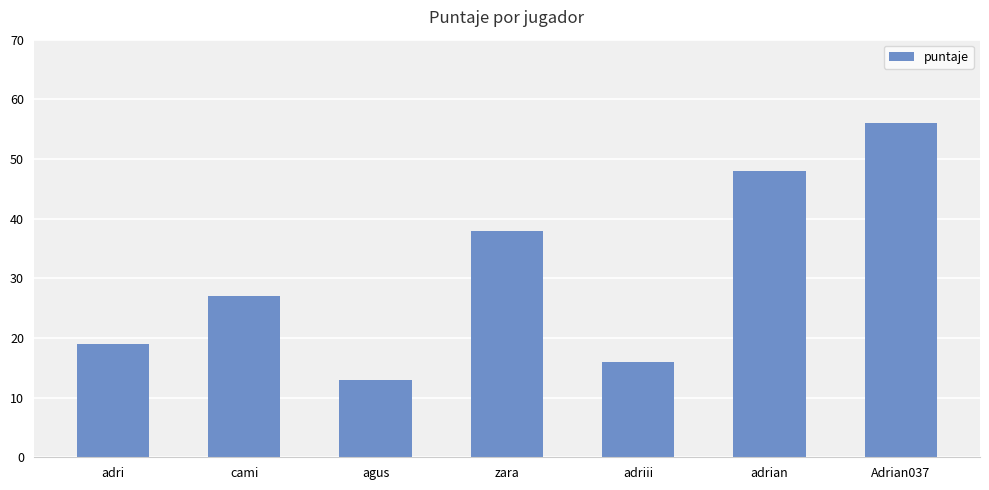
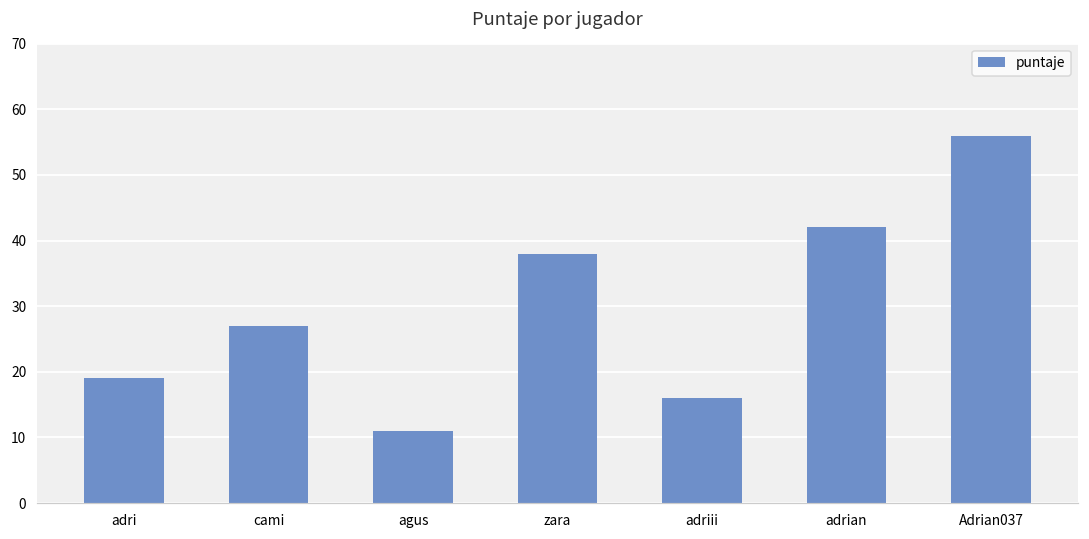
agus: 13 -> 11
adrian: 48 -> 42
